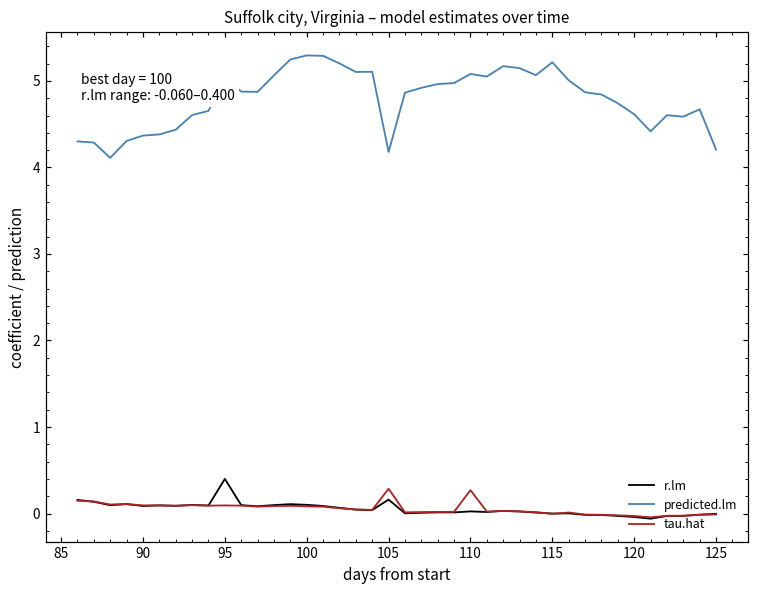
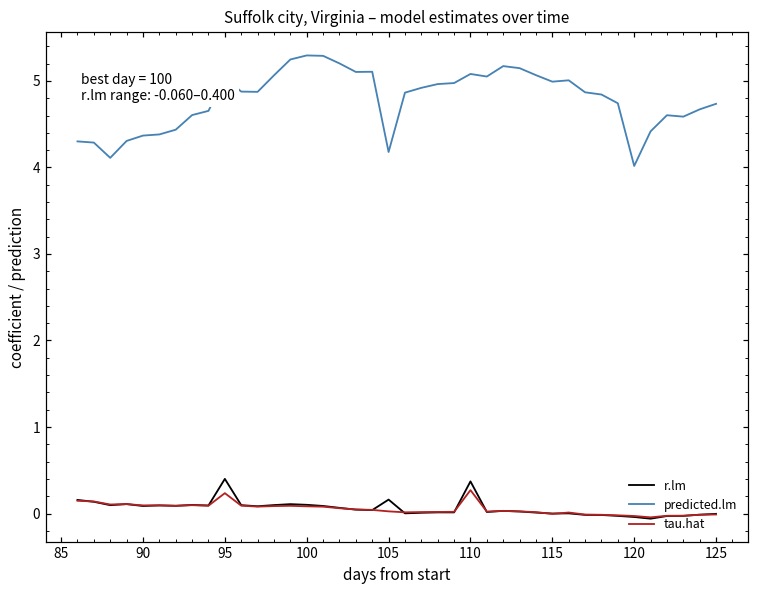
tau.hat, 95: 0.1 -> 0.2
tau.hat, 105: 0.3 -> 0.0
r.lm, 110: 0.0 -> 0.4
predicted.lm, 115: 5.2 -> 5.0
predicted.lm, 120: 4.6 -> 4.0
predicted.lm, 125: 4.2 -> 4.7
